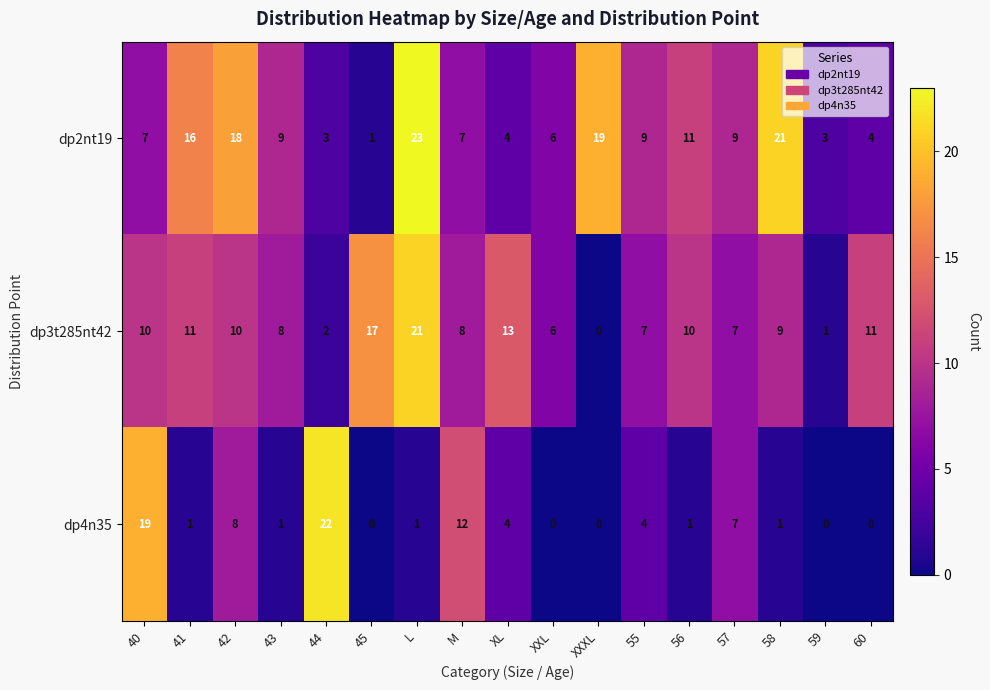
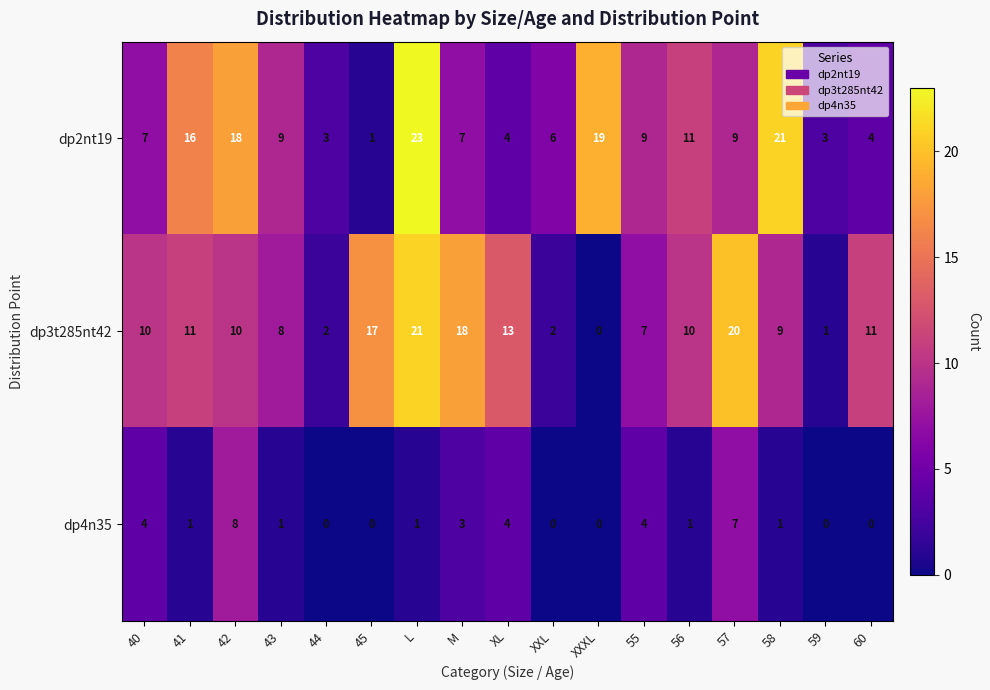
dp3t285nt42, M: 8 -> 18
dp3t285nt42, XXL: 6 -> 2
dp3t285nt42, 57: 7 -> 20
dp4n35, 40: 19 -> 4
dp4n35, 44: 22 -> 0
dp4n35, M: 12 -> 3
